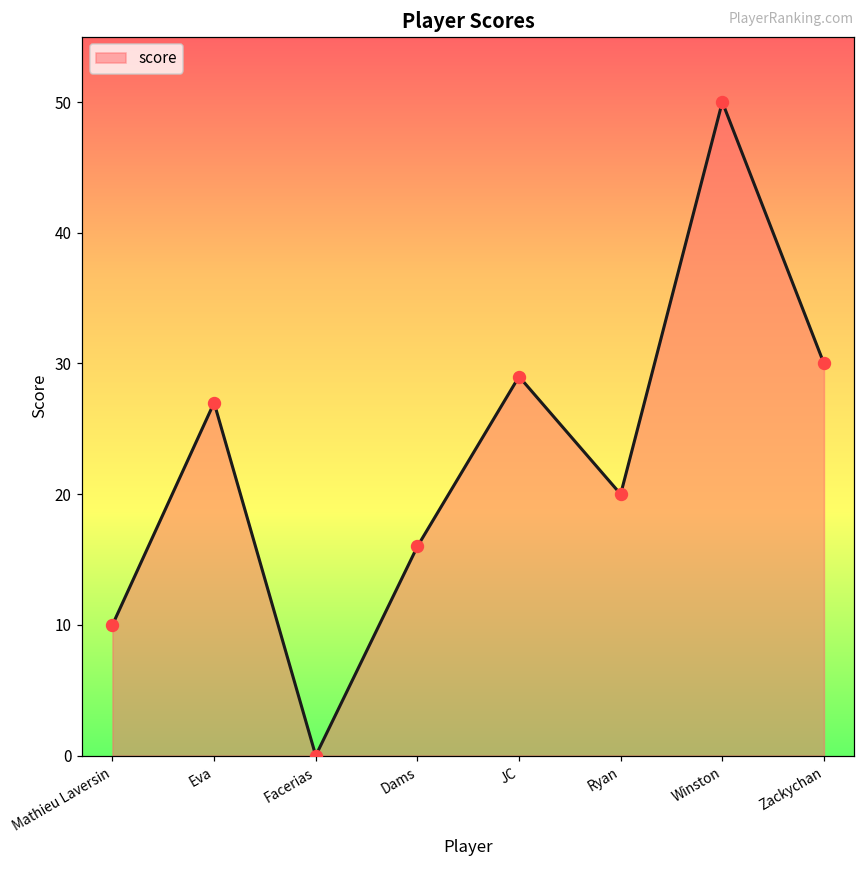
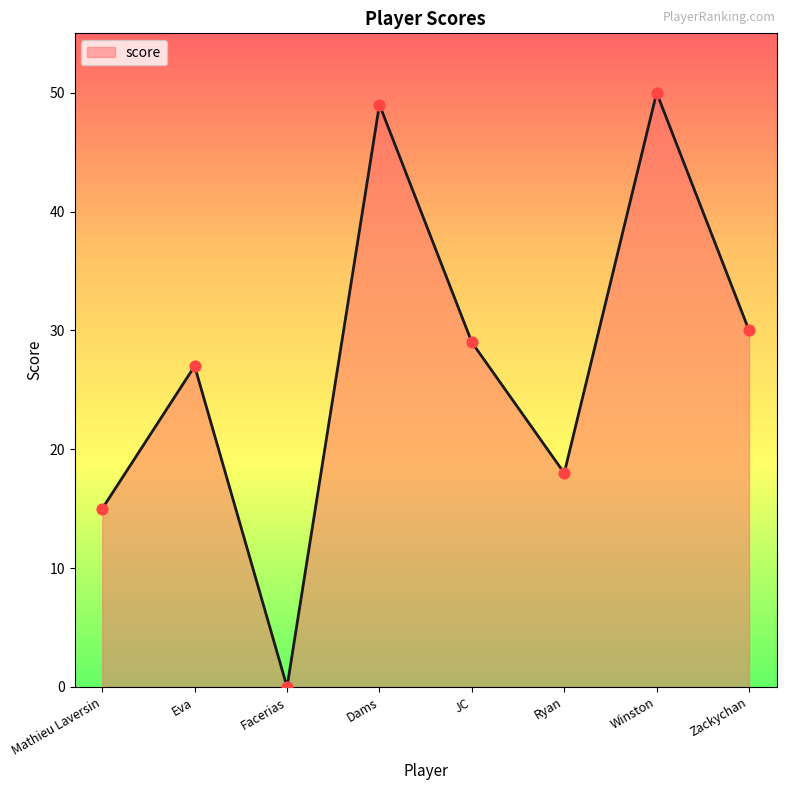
Mathieu Laversin: 10 -> 15
Dams: 16 -> 49
Ryan: 20 -> 18
